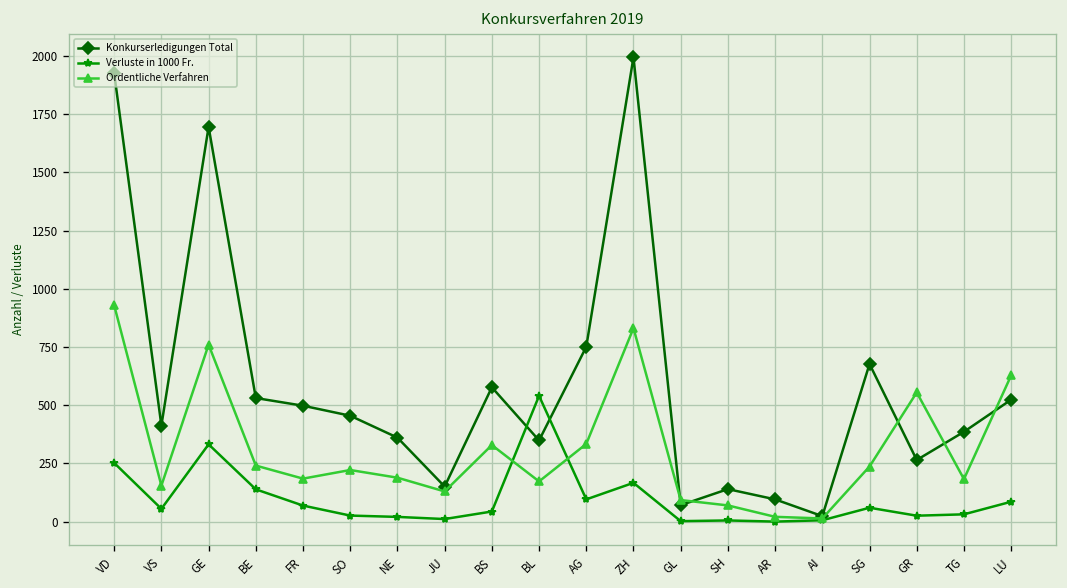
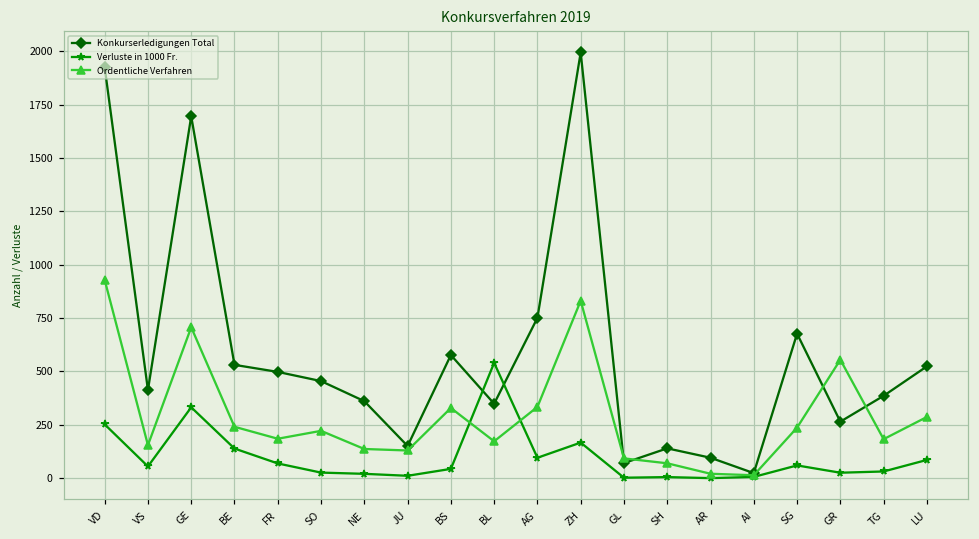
Ordentliche Verfahren, GE: 760 -> 710
Ordentliche Verfahren, NE: 190 -> 140
Ordentliche Verfahren, LU: 630 -> 290
